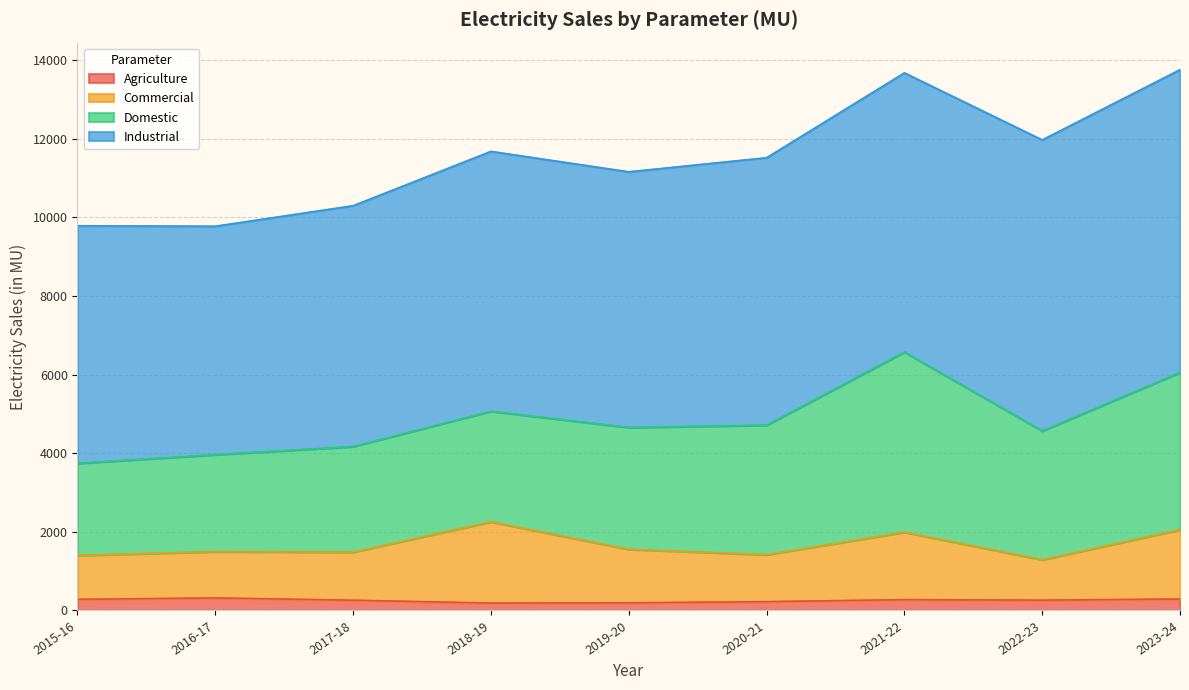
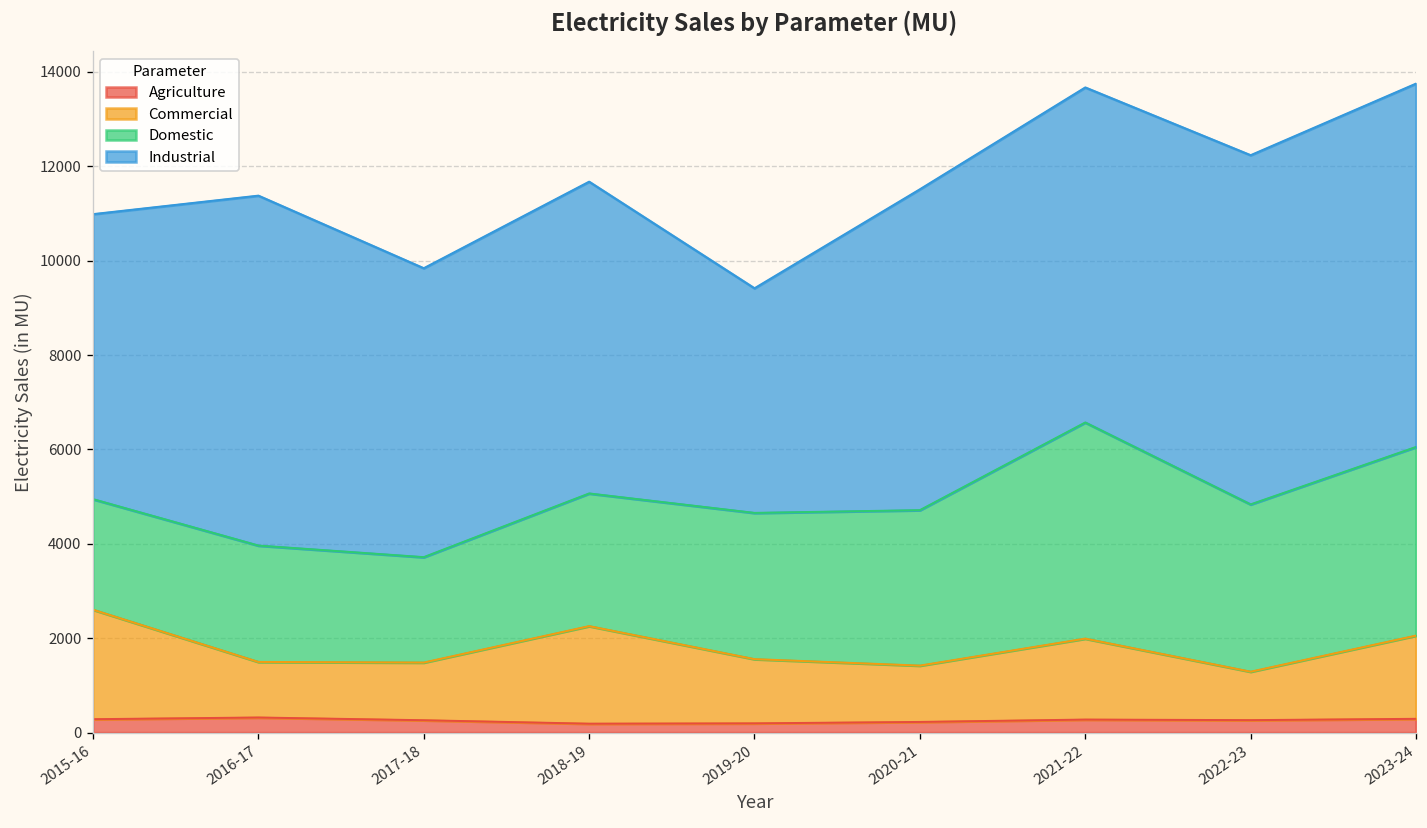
Commercial, 2015-16: 1100 -> 2300
Industrial, 2016-17: 5800 -> 7400
Domestic, 2017-18: 2700 -> 2200
Industrial, 2019-20: 6500 -> 4800
Domestic, 2022-23: 3300 -> 3500
